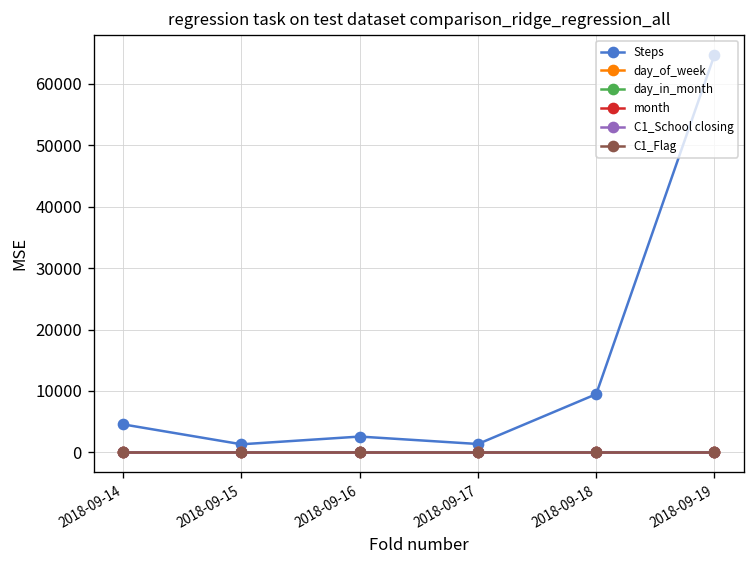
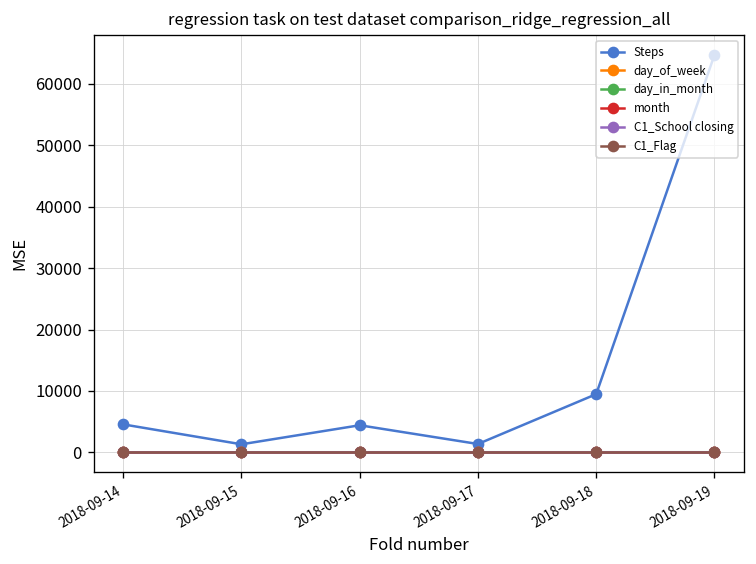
Steps, 2018-09-16: 3000 -> 4000
